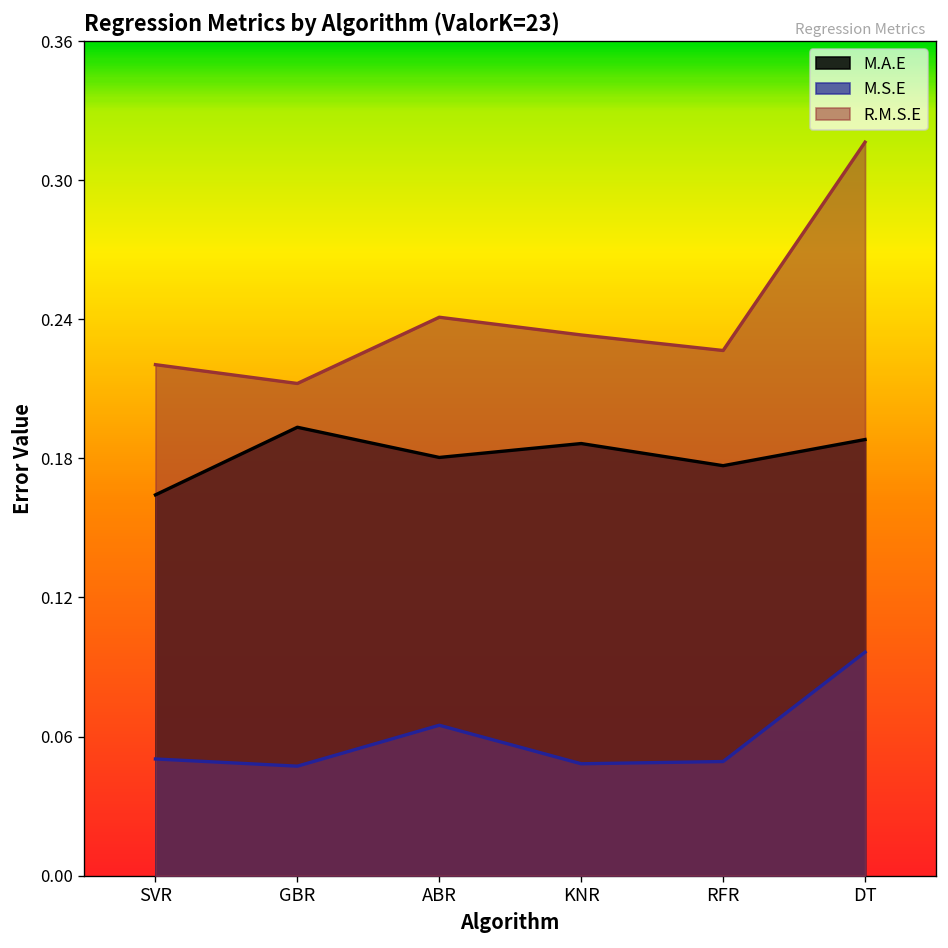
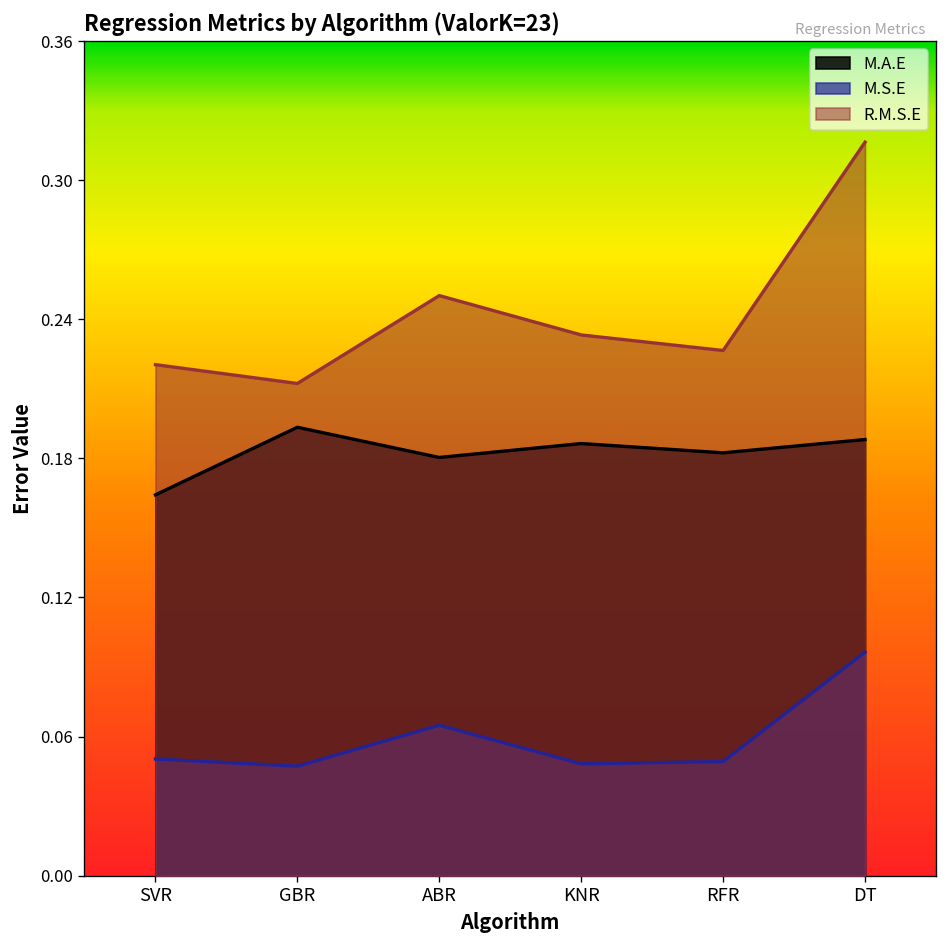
R.M.S.E, ABR: 0.241 -> 0.250
M.A.E, RFR: 0.177 -> 0.182
